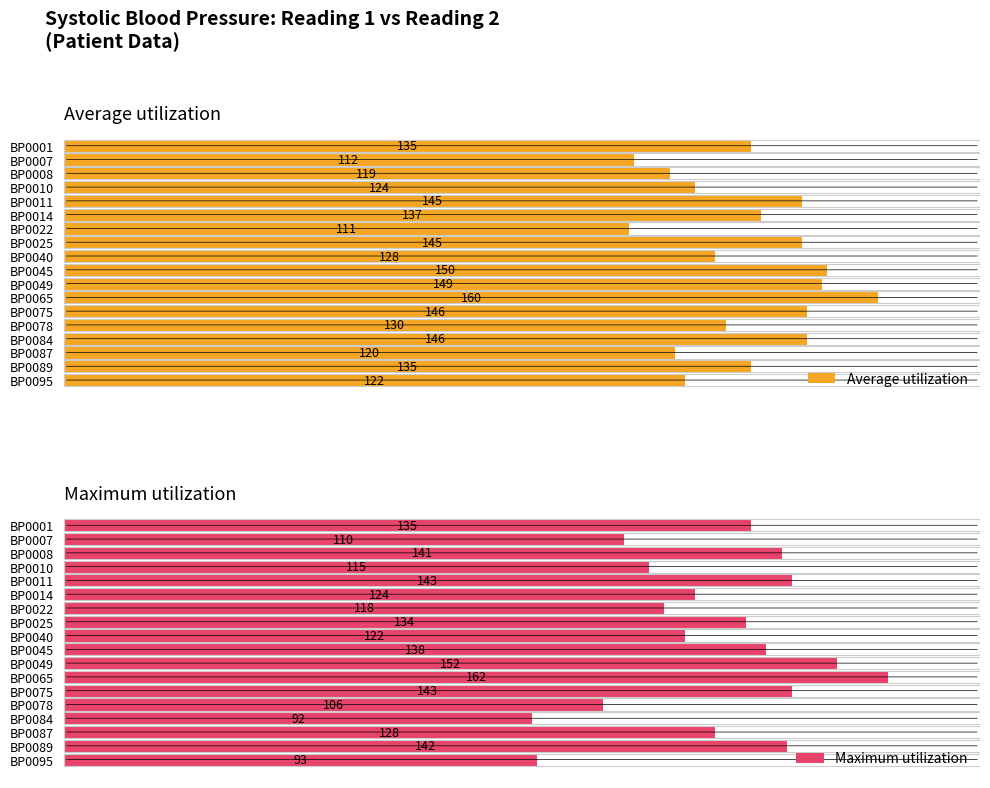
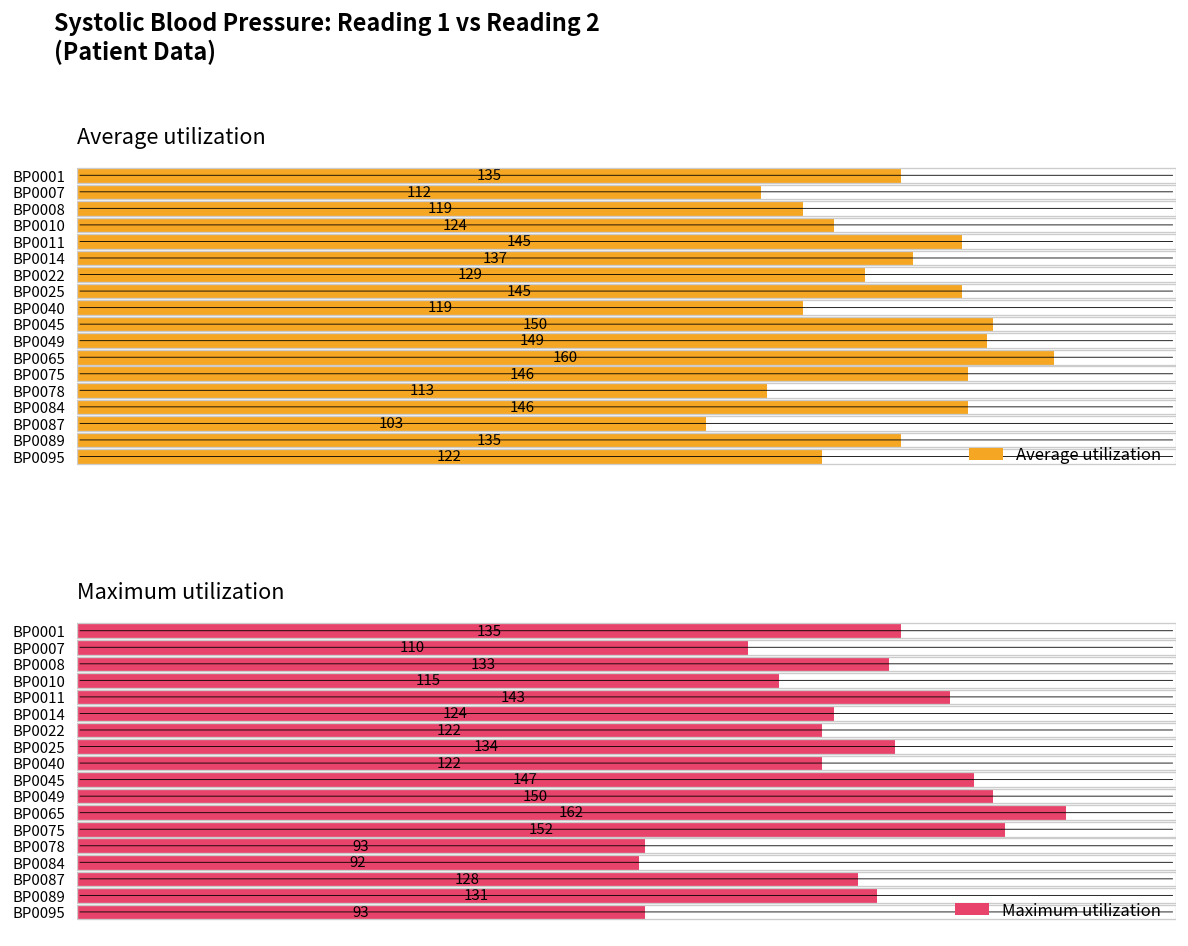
Average utilization, BP0022: 111 -> 129
Average utilization, BP0040: 128 -> 119
Average utilization, BP0078: 130 -> 113
Average utilization, BP0087: 120 -> 103
Maximum utilization, BP0008: 141 -> 133
Maximum utilization, BP0022: 118 -> 122
Maximum utilization, BP0045: 138 -> 147
Maximum utilization, BP0049: 152 -> 150
Maximum utilization, BP0075: 143 -> 152
Maximum utilization, BP0078: 106 -> 93
Maximum utilization, BP0089: 142 -> 131
